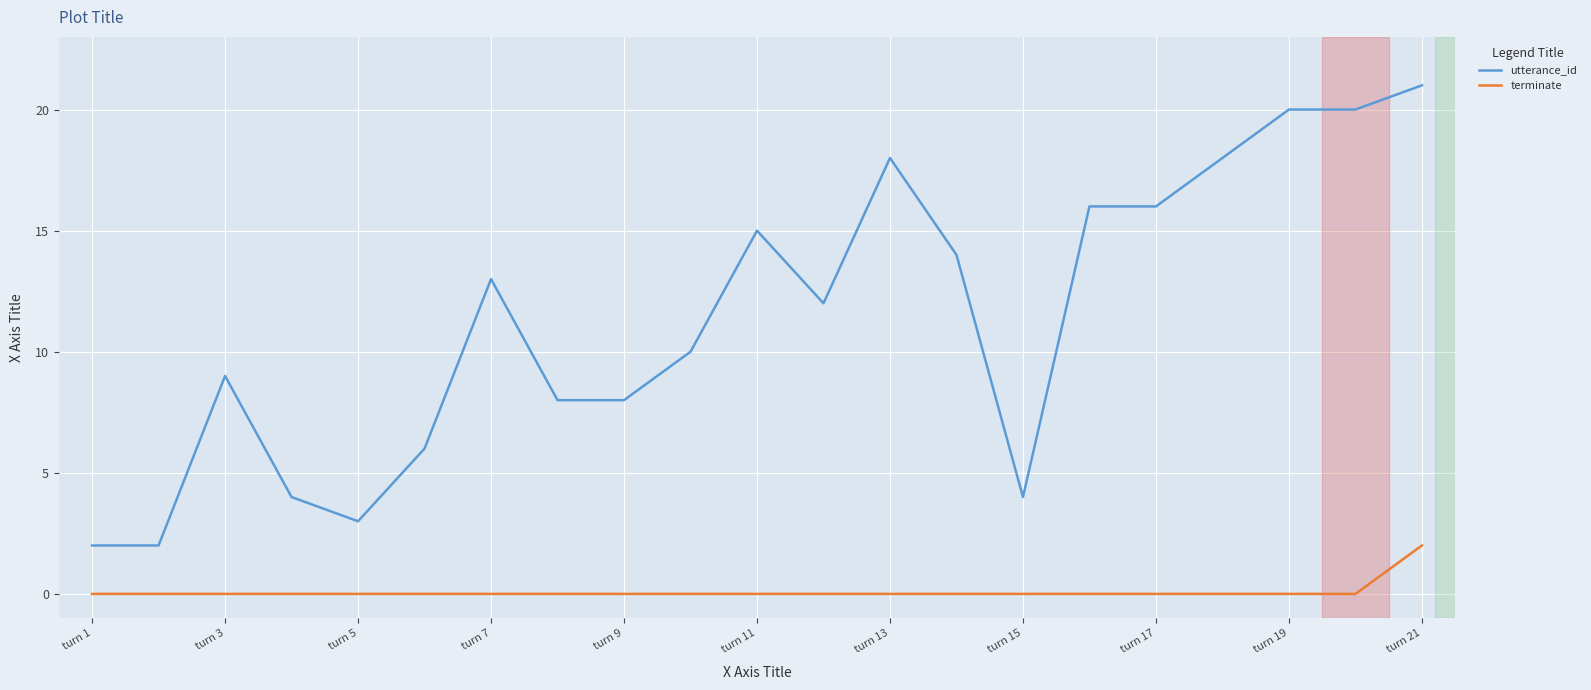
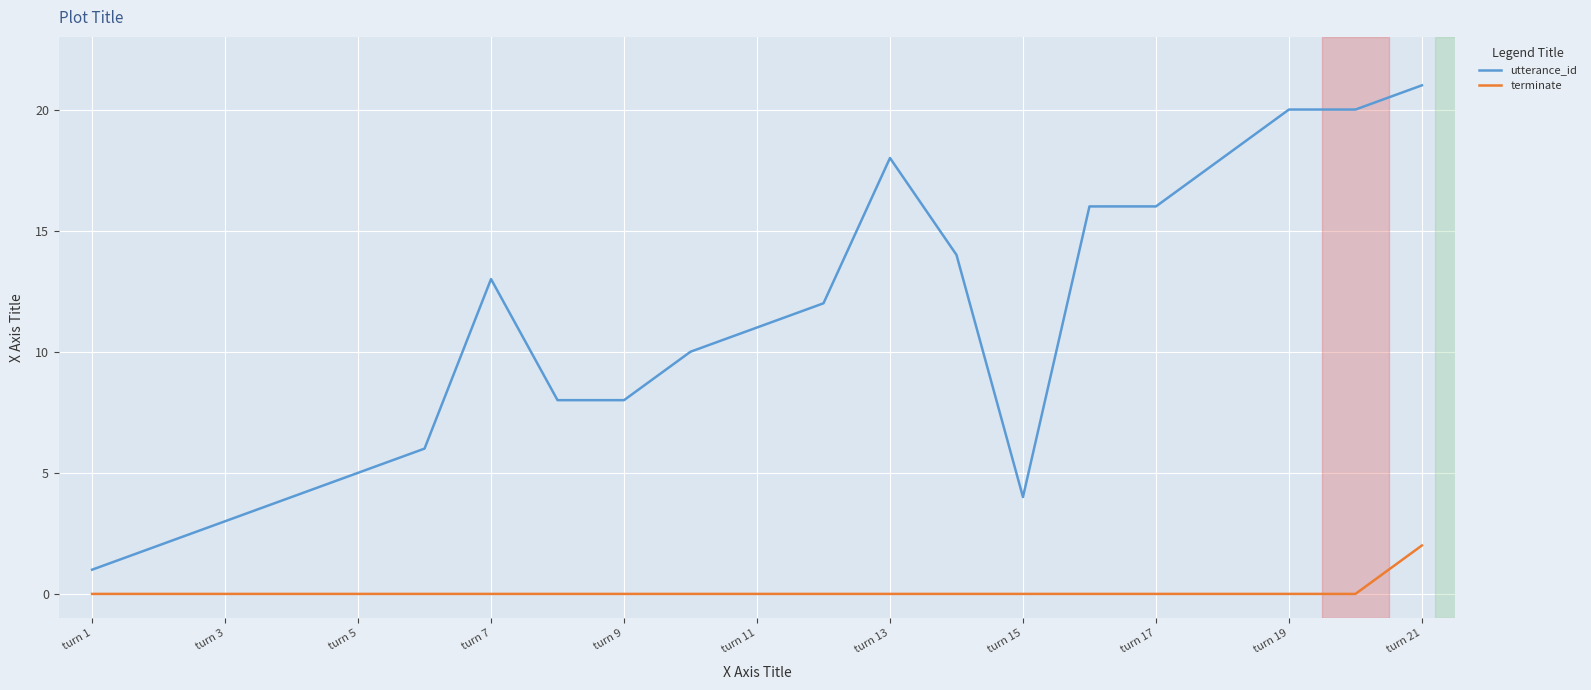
utterance_id, turn 1: 2 -> 1
utterance_id, turn 3: 9 -> 3
utterance_id, turn 5: 3 -> 5
utterance_id, turn 11: 15 -> 11
